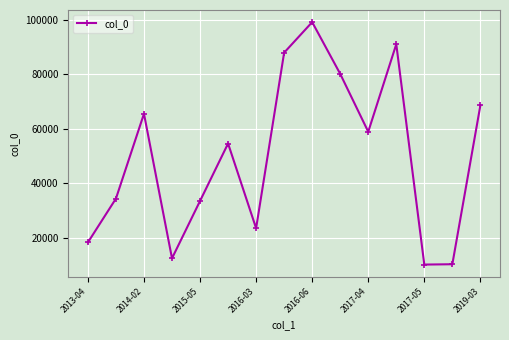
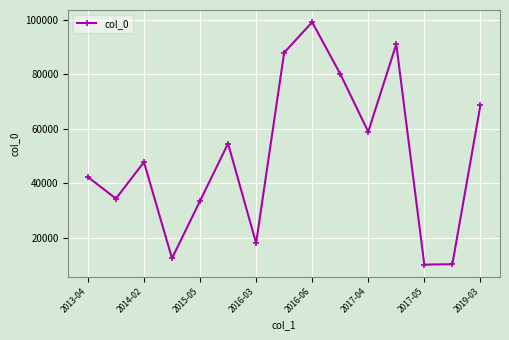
2013-04: 18000 -> 42000
2014-02: 65000 -> 48000
2016-03: 23000 -> 18000
